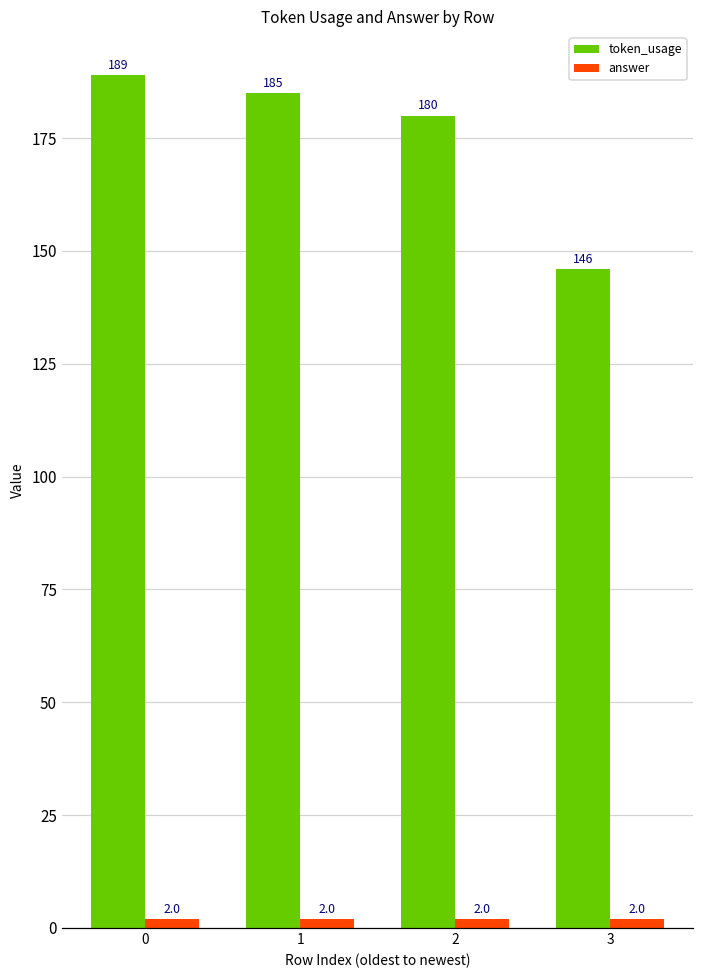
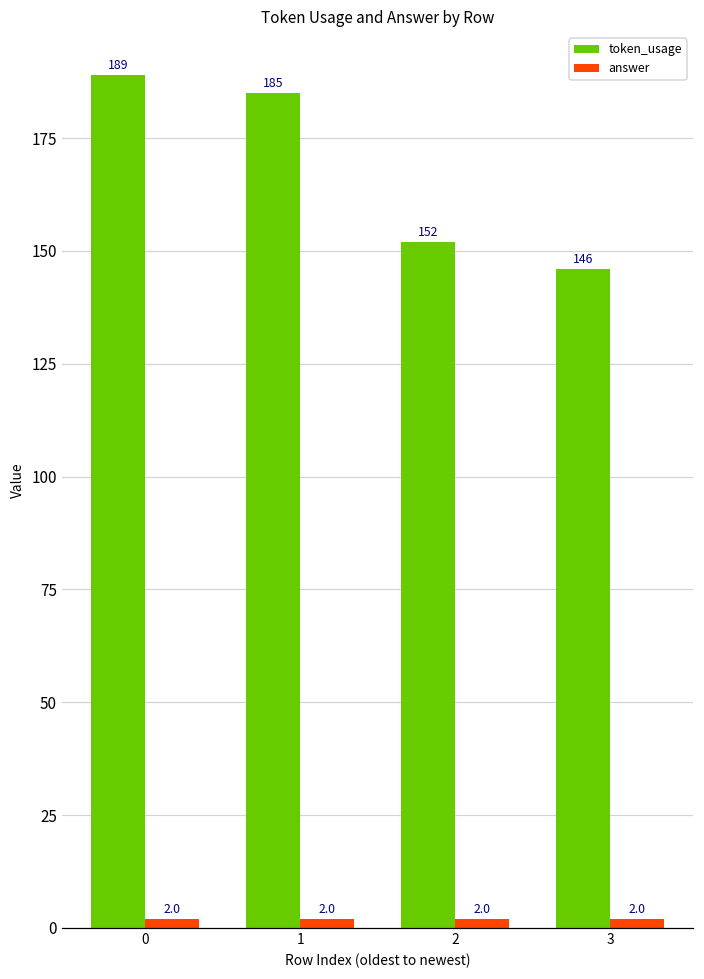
token_usage, 2: 180 -> 152
